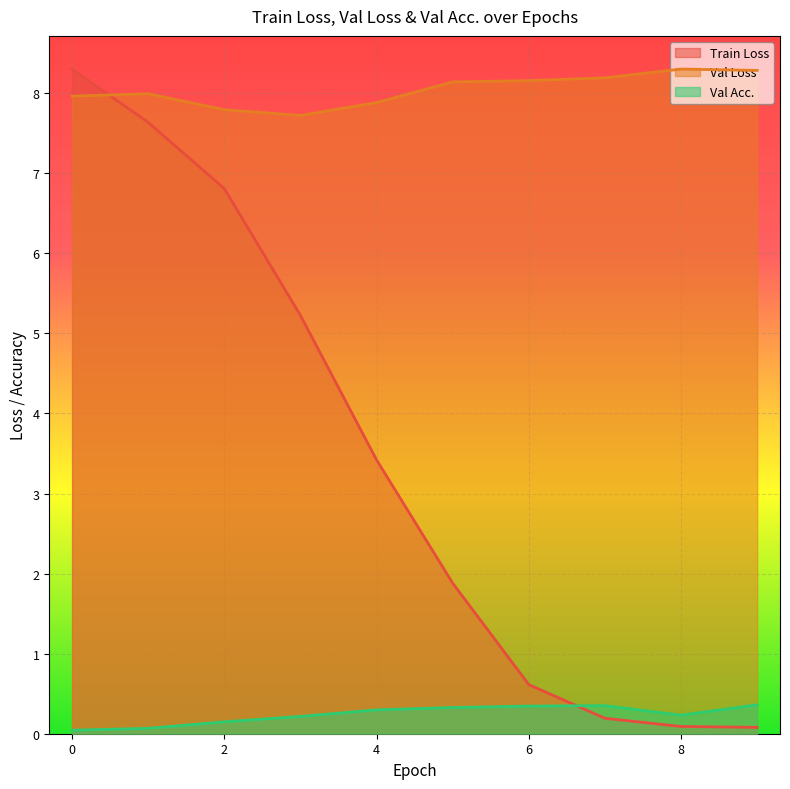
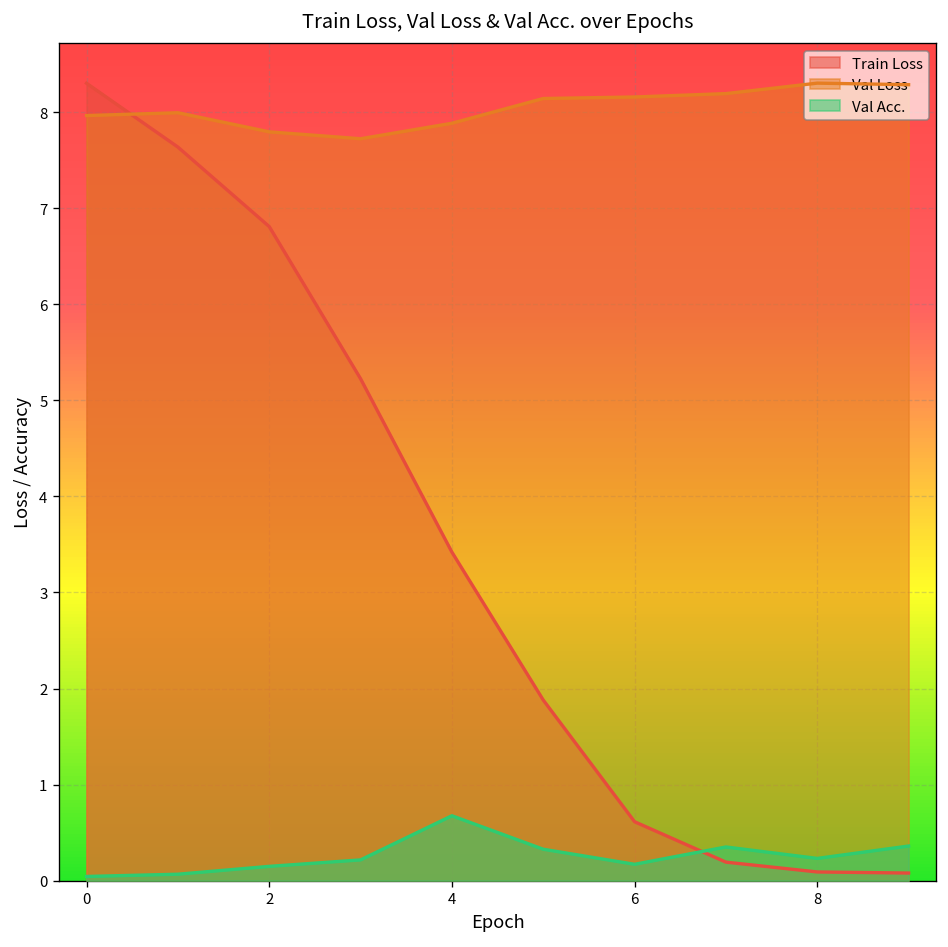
Val Acc., 4: 0.3 -> 0.7
Val Acc., 6: 0.3 -> 0.2
